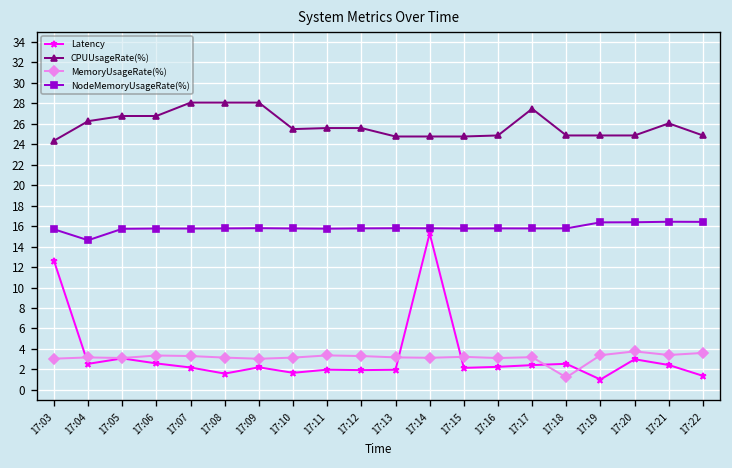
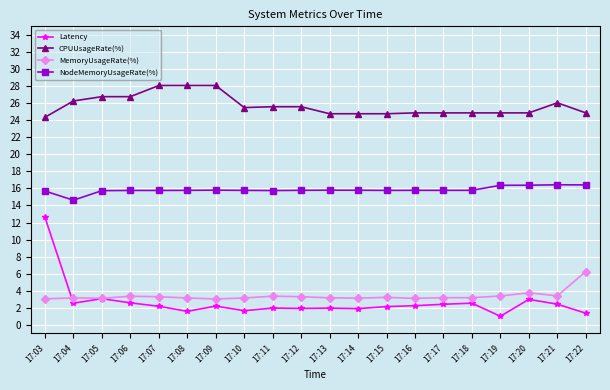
Latency, 17:14: 15 -> 2
CPUUsageRate(%), 17:17: 27 -> 25
MemoryUsageRate(%), 17:18: 1 -> 3
MemoryUsageRate(%), 17:22: 4 -> 6
